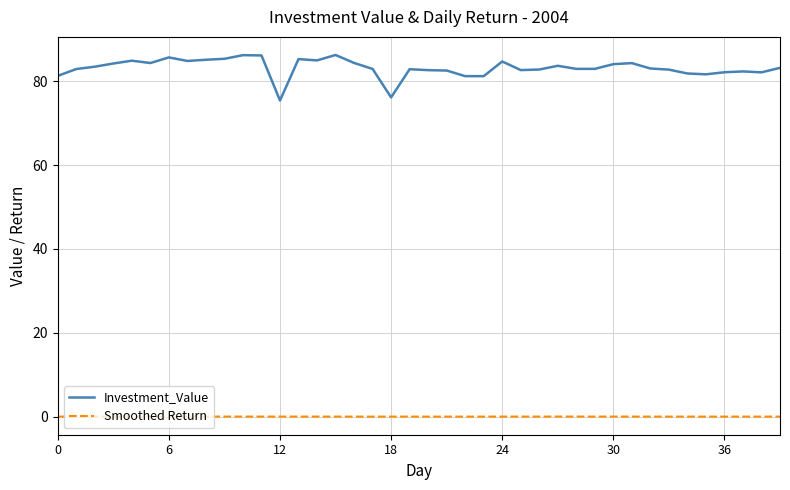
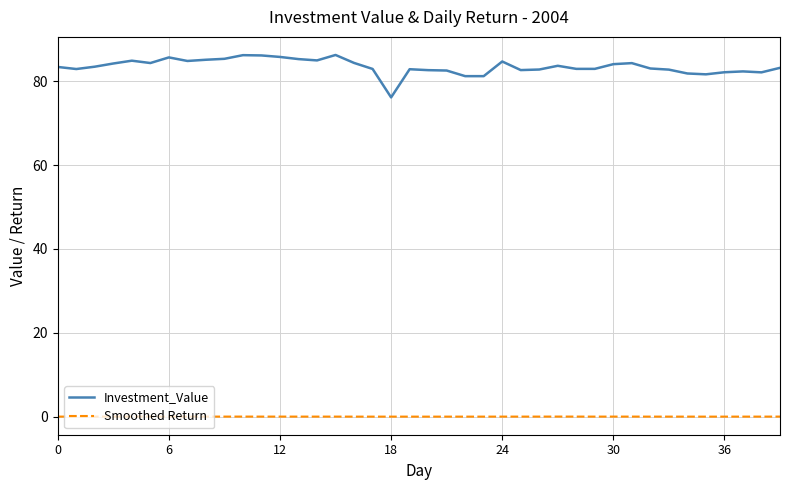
Investment_Value, 0: 81 -> 83
Investment_Value, 12: 75 -> 86
